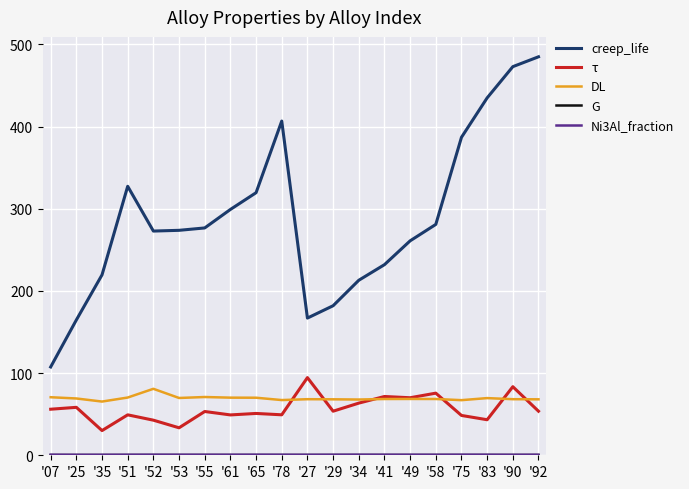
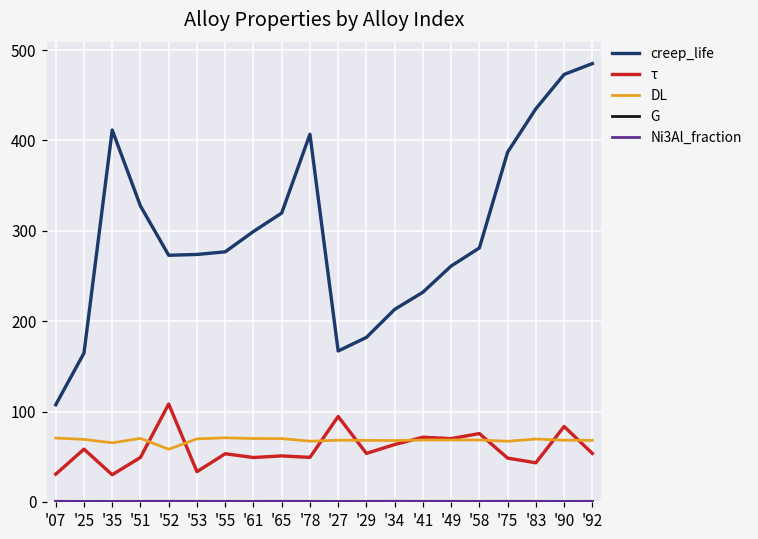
τ, '07: 60 -> 30
creep_life, '35: 220 -> 410
τ, '52: 40 -> 110
DL, '52: 80 -> 60
